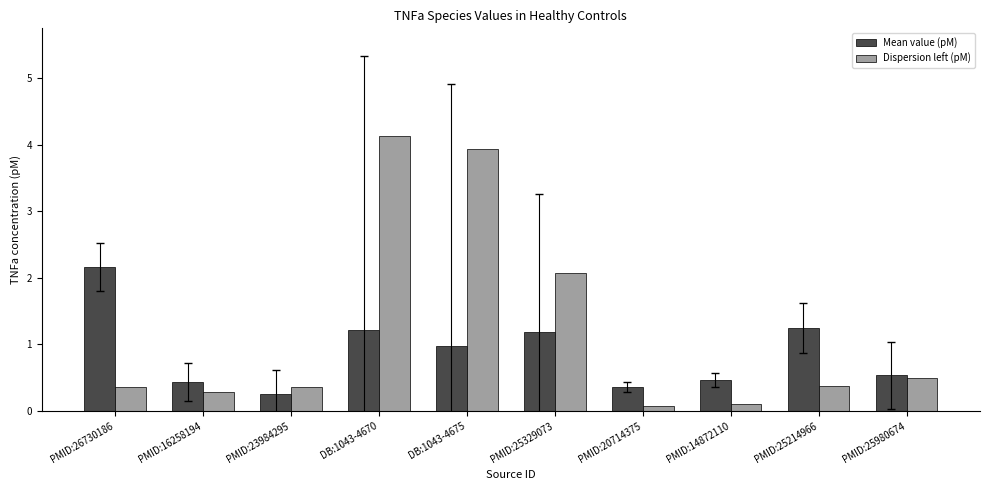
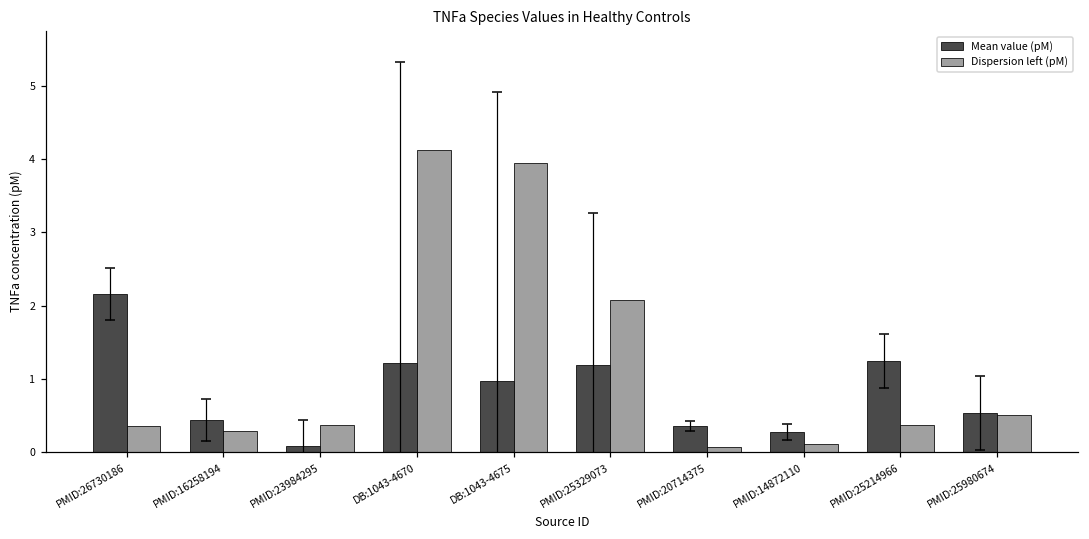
Mean value (pM), PMID:23984295: 0.3 -> 0.1
Mean value (pM), PMID:14872110: 0.5 -> 0.3
